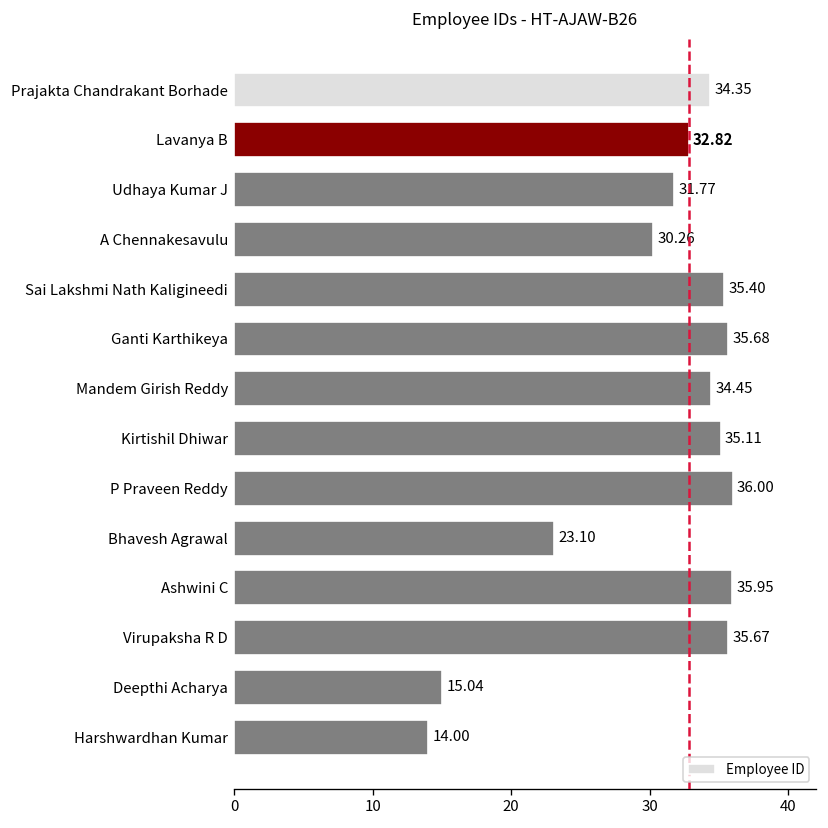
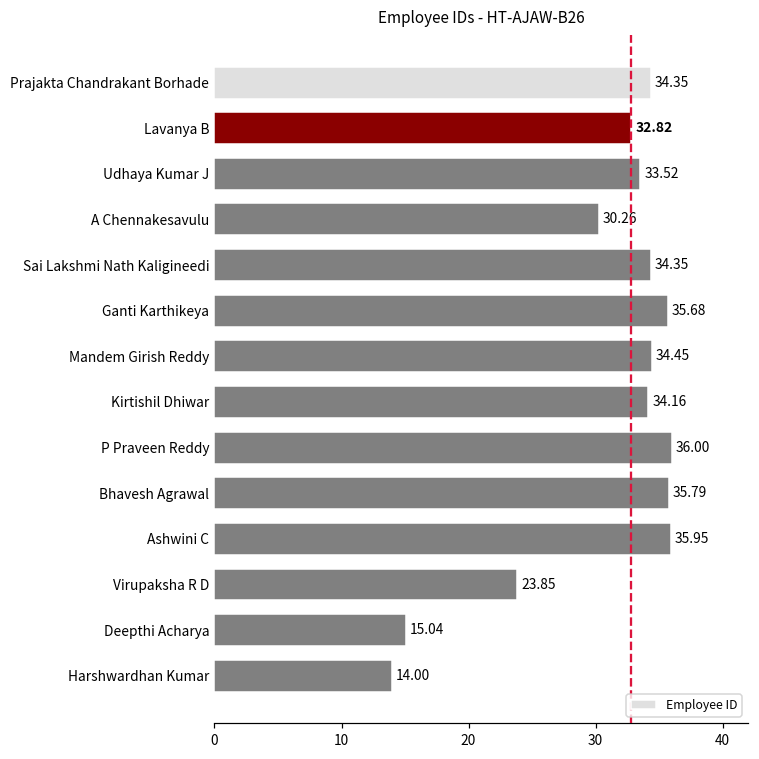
Udhaya Kumar J: 31.77 -> 33.52
Sai Lakshmi Nath Kaligineedi: 35.40 -> 34.35
Kirtishil Dhiwar: 35.11 -> 34.16
Bhavesh Agrawal: 23.10 -> 35.79
Virupaksha R D: 35.67 -> 23.85
